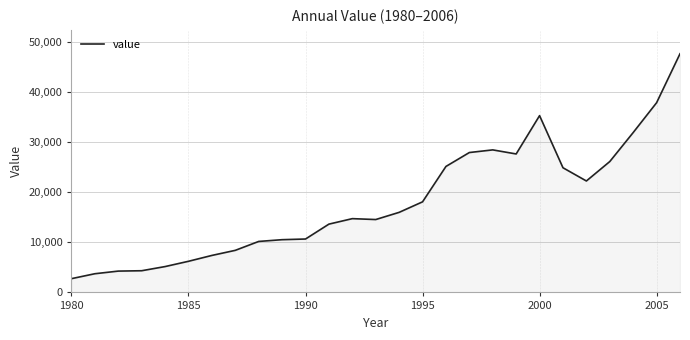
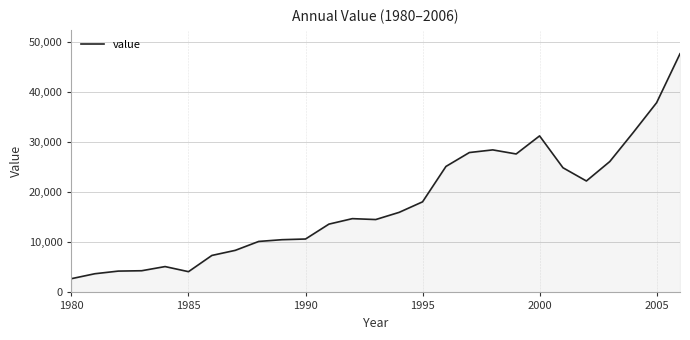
1985: 6,000 -> 4,000
2000: 35,000 -> 31,000
